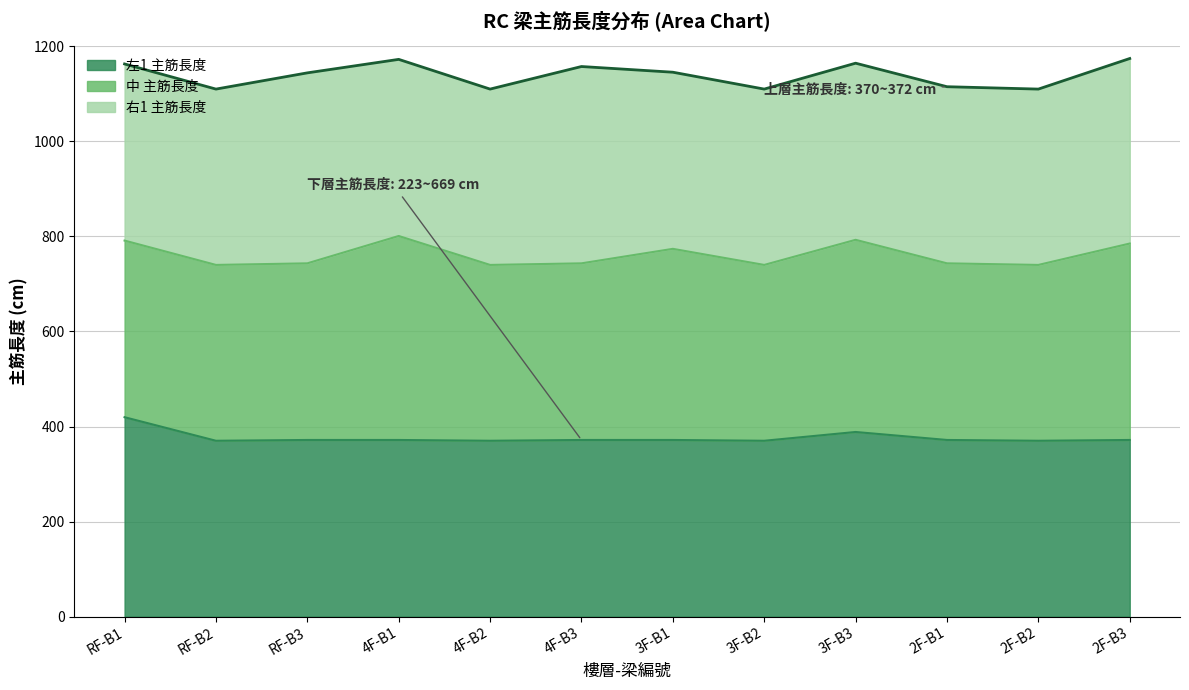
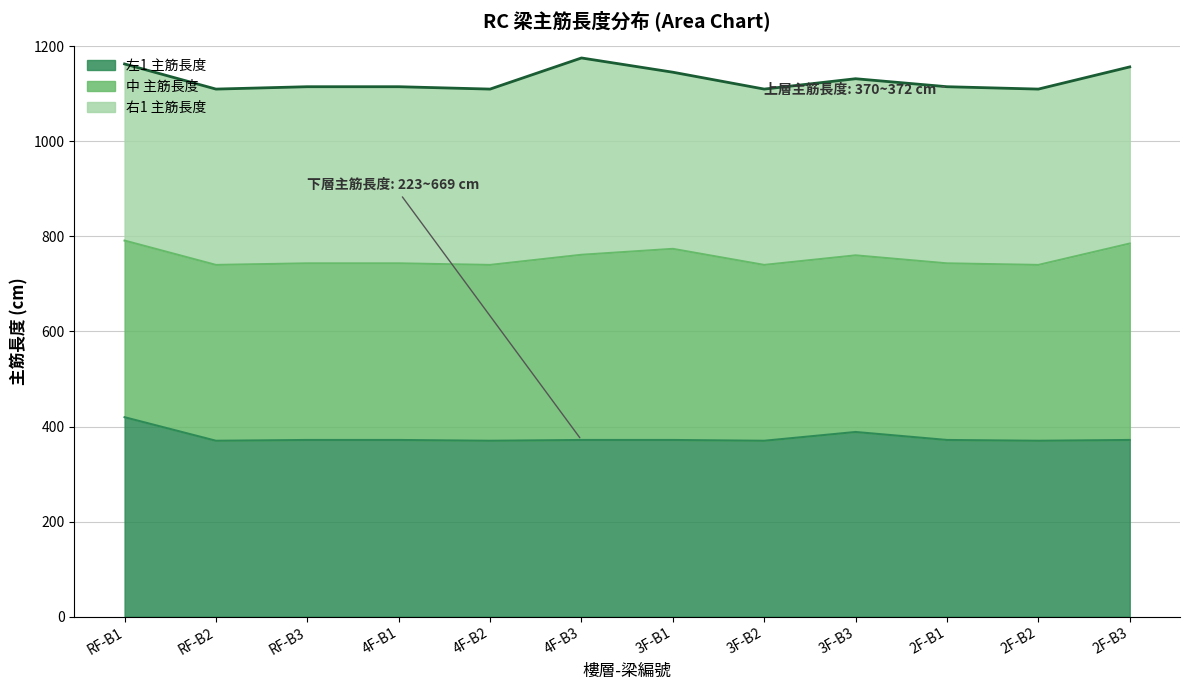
右1 主筋長度, RF-B3: 400 -> 370
中 主筋長度, 4F-B1: 430 -> 370
中 主筋長度, 4F-B3: 370 -> 390
中 主筋長度, 3F-B3: 400 -> 370
右1 主筋長度, 2F-B3: 390 -> 370
